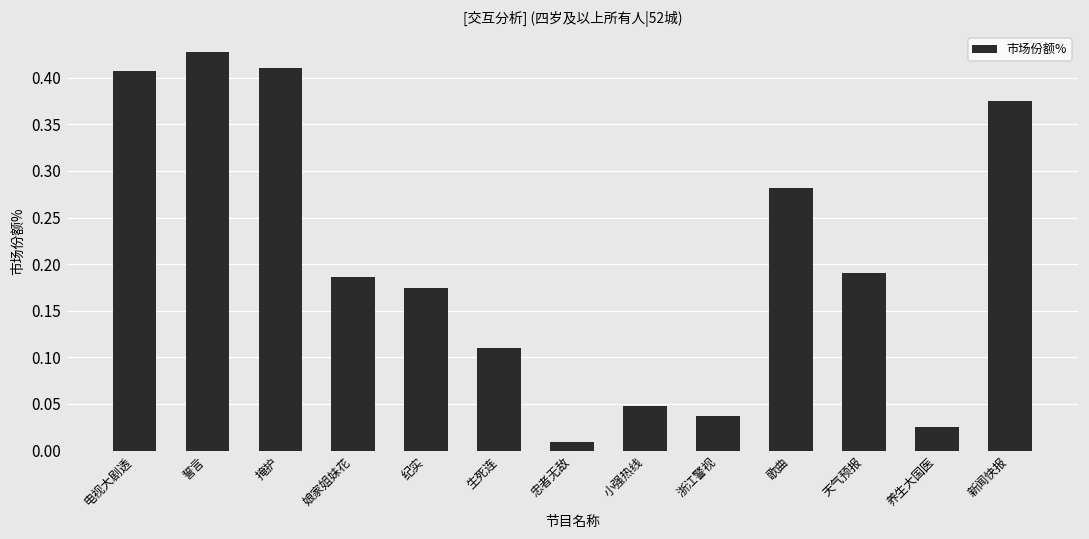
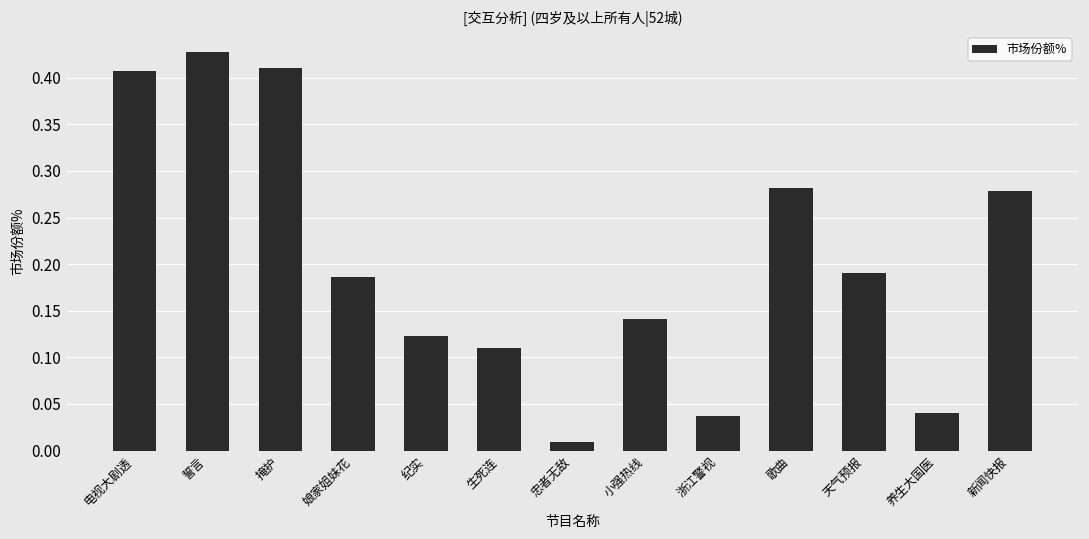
纪实: 0.17 -> 0.12
小强热线: 0.05 -> 0.14
养生大国医: 0.03 -> 0.04
新闻快报: 0.38 -> 0.28
